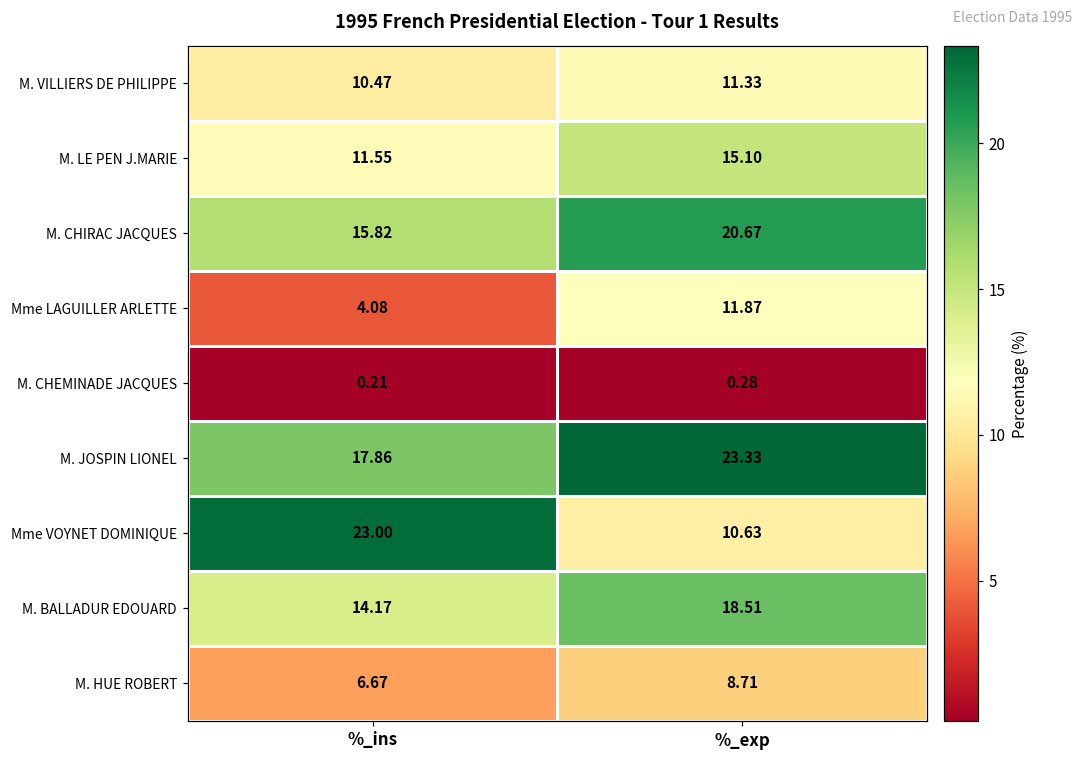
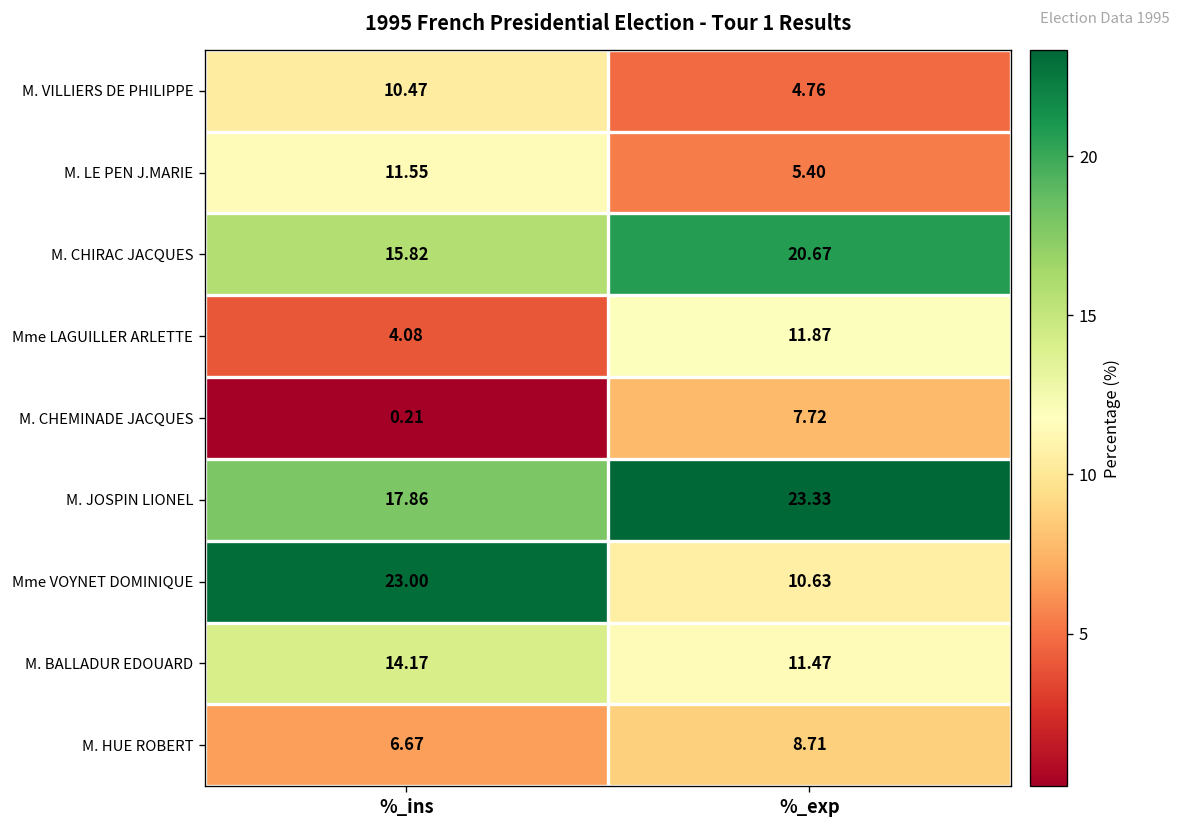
M. VILLIERS DE PHILIPPE, %_exp: 11.33 -> 4.76
M. LE PEN J.MARIE, %_exp: 15.10 -> 5.40
M. CHEMINADE JACQUES, %_exp: 0.28 -> 7.72
M. BALLADUR EDOUARD, %_exp: 18.51 -> 11.47
